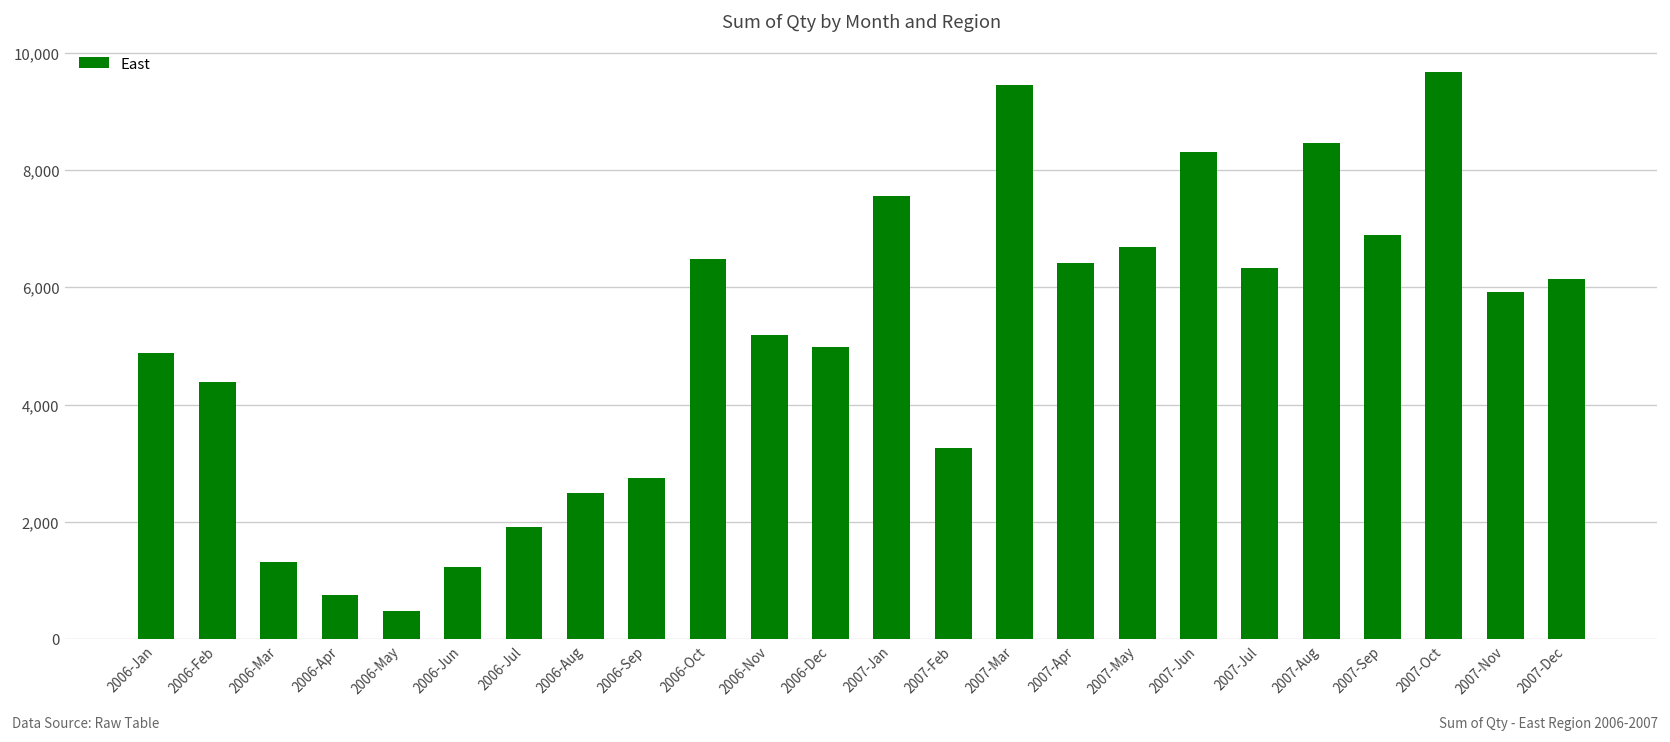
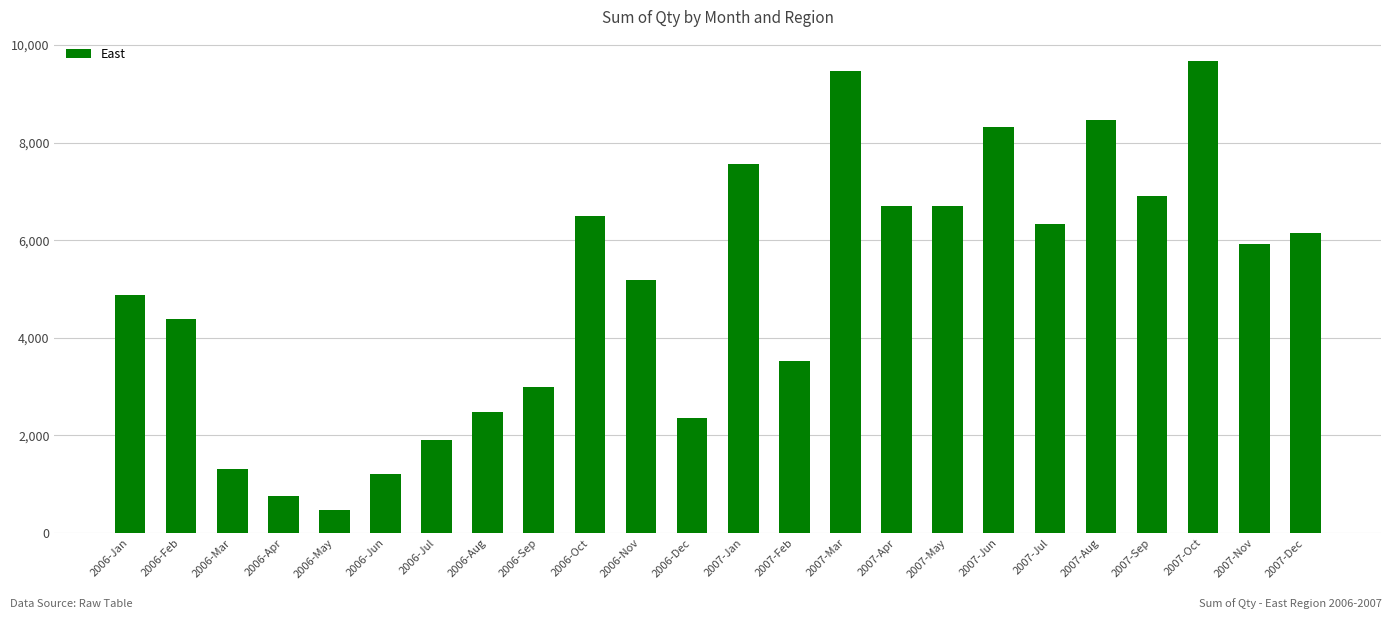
2006-Sep: 2,700 -> 3,000
2006-Dec: 5,000 -> 2,300
2007-Feb: 3,300 -> 3,500
2007-Apr: 6,400 -> 6,700
